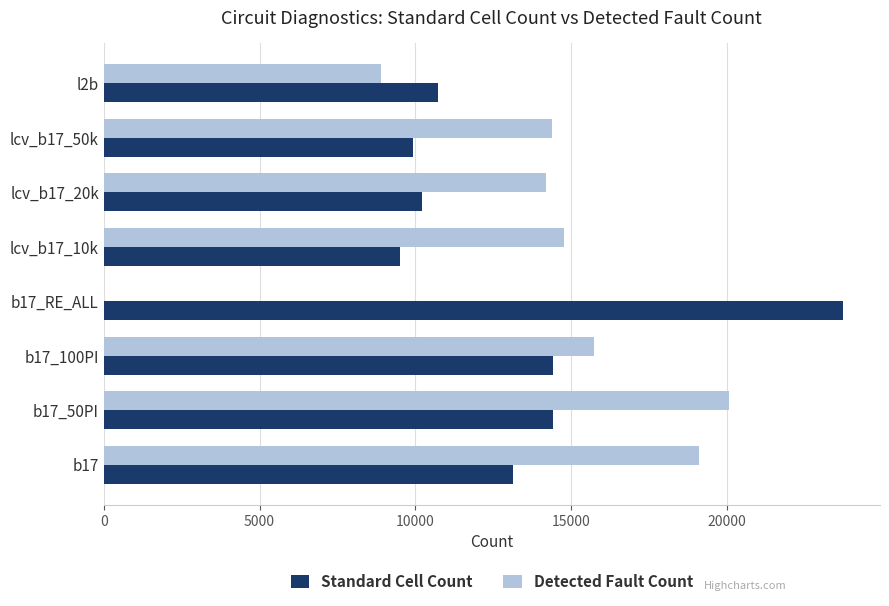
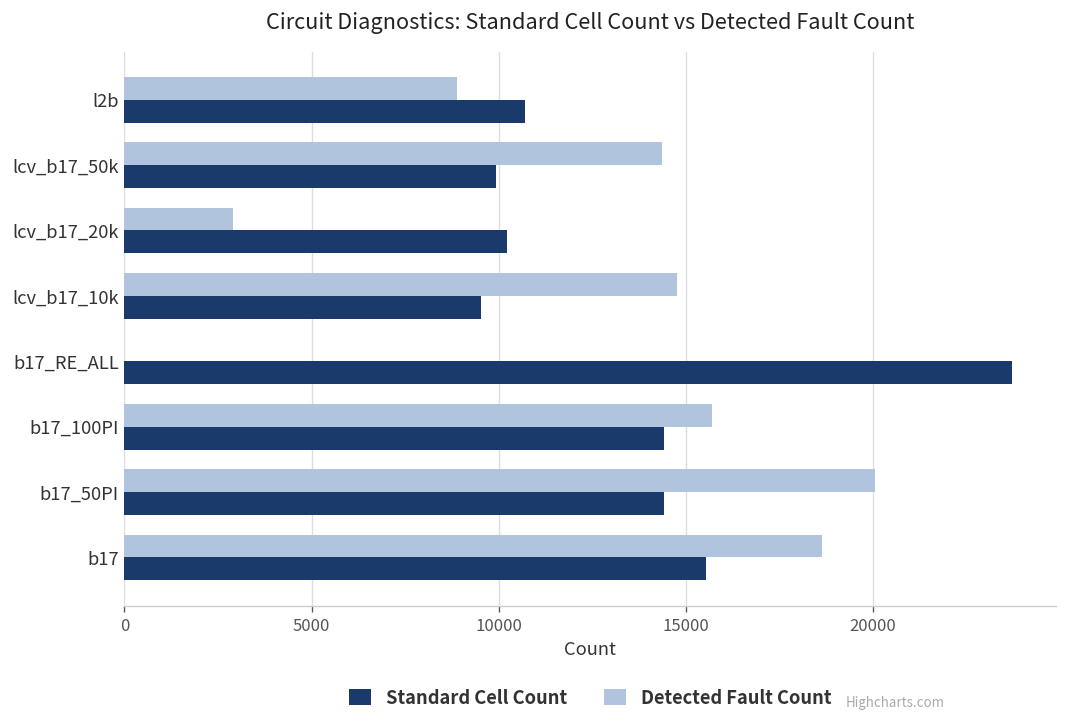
Detected Fault Count, lcv_b17_20k: 14200 -> 2900
Detected Fault Count, b17: 19100 -> 18700
Standard Cell Count, b17: 13100 -> 15600
